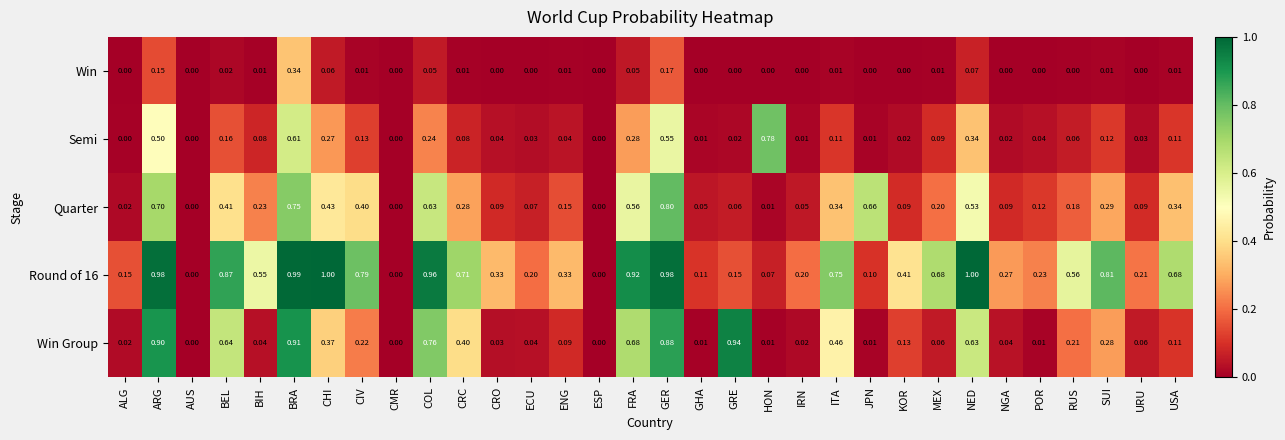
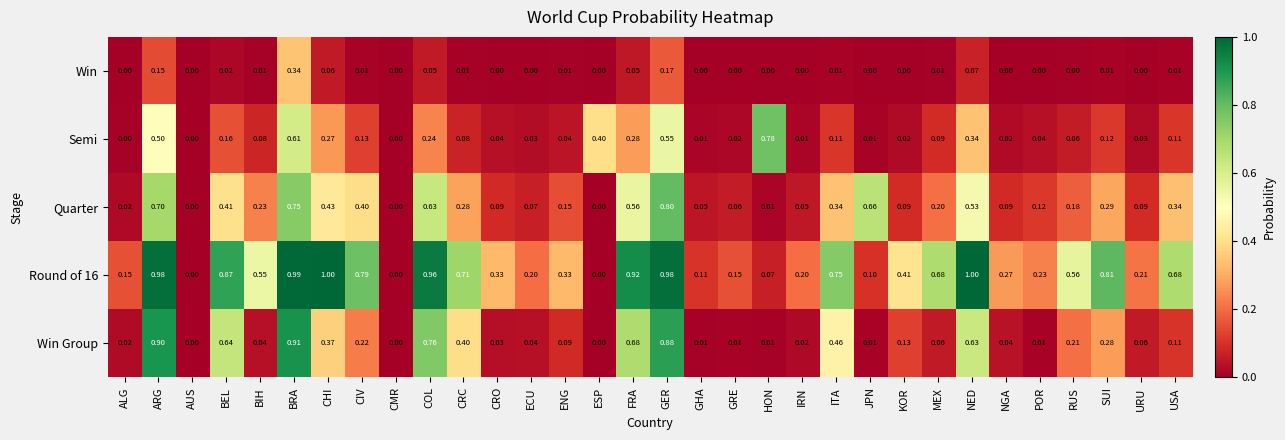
Semi, ESP: 0.00 -> 0.40
Win Group, GRE: 0.94 -> 0.01
